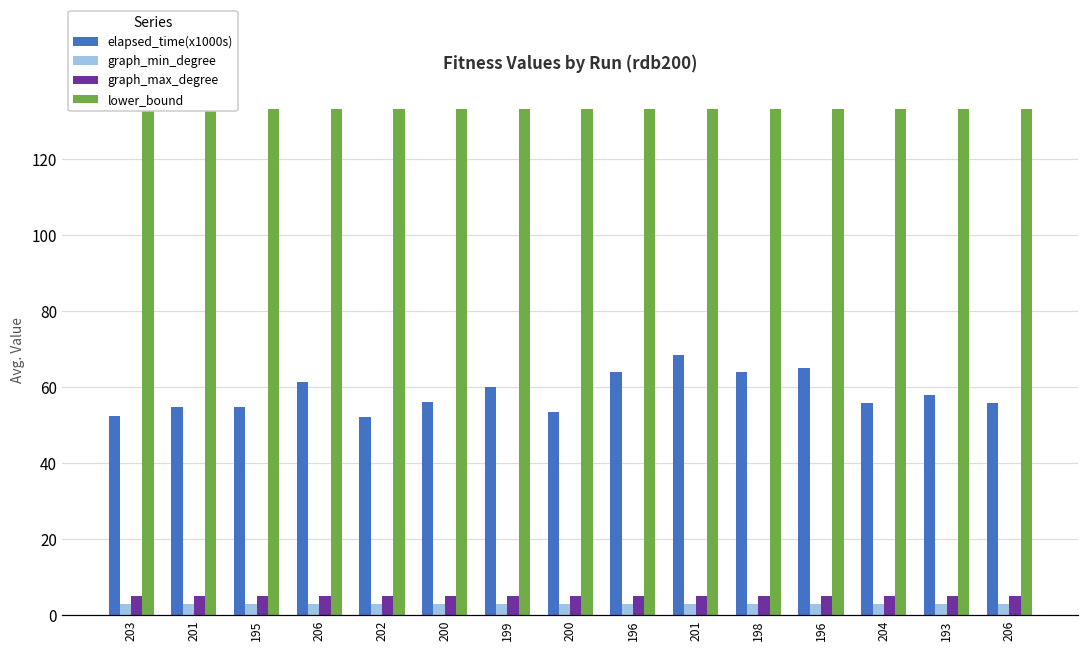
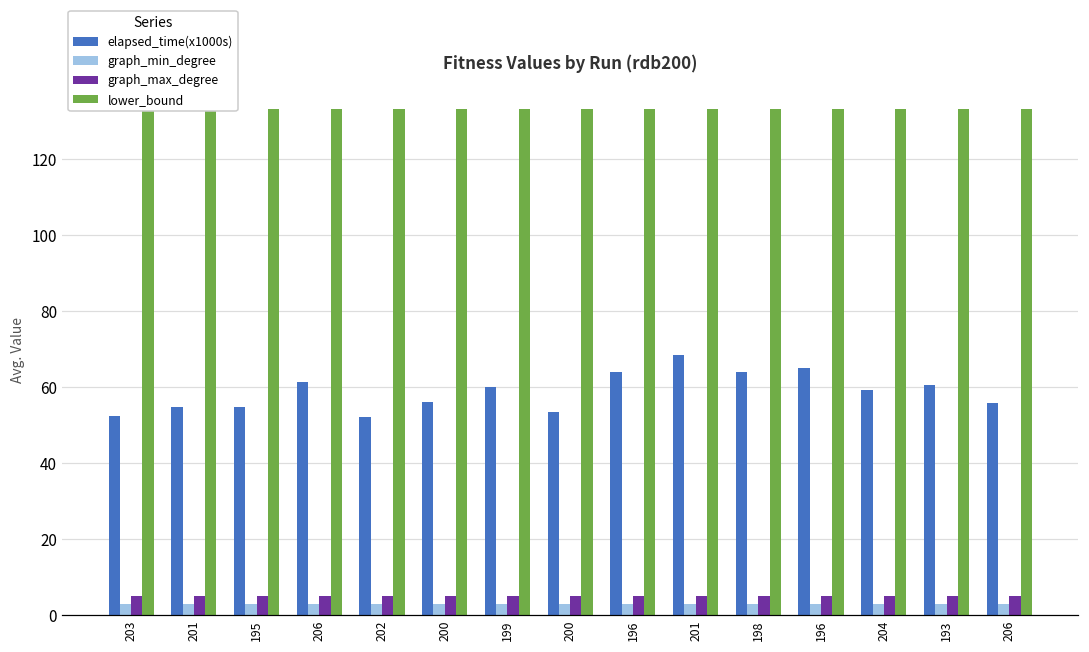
elapsed_time(x1000s), 204: 56 -> 59
elapsed_time(x1000s), 193: 58 -> 61
